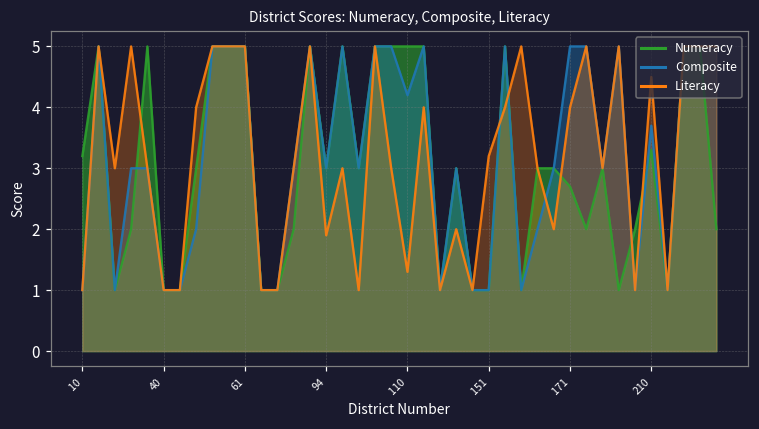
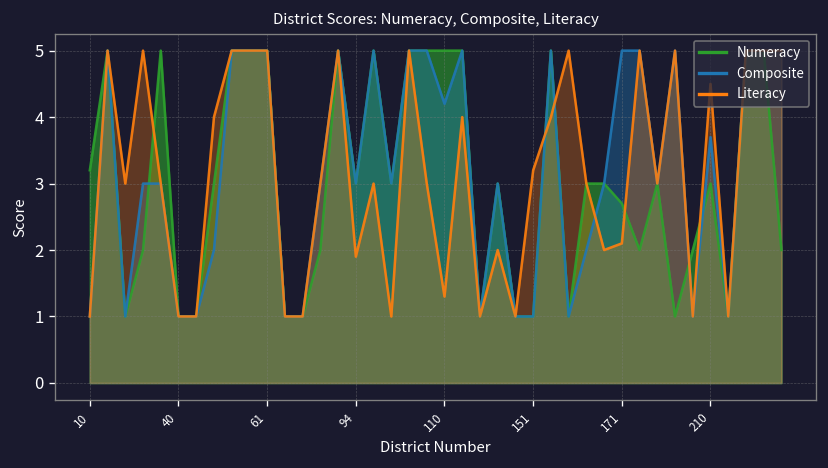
Literacy, 171: 4.0 -> 2.1
Numeracy, 210: 3.3 -> 3.0
